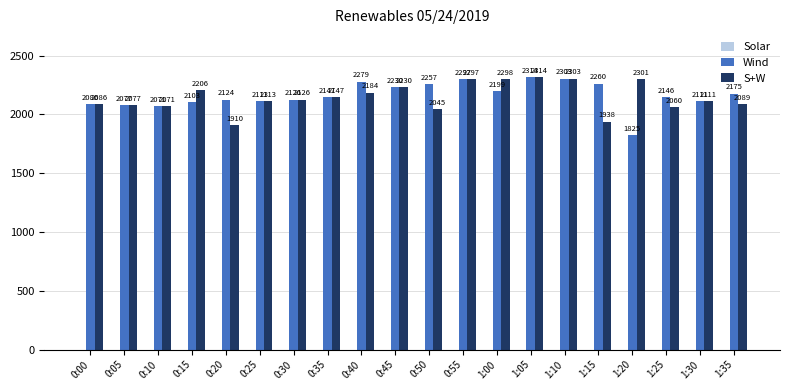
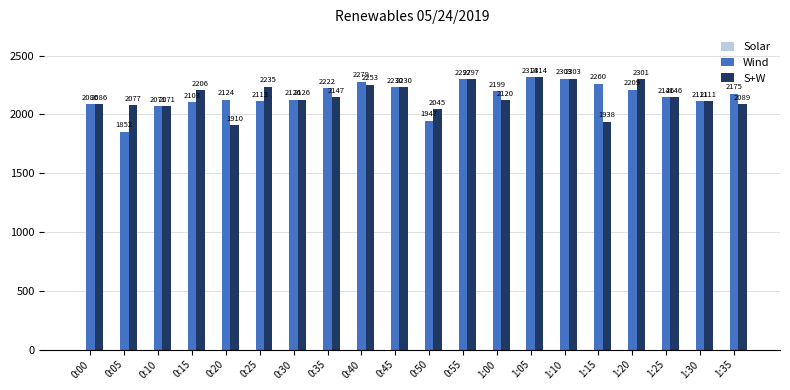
Wind, 0:05: 2077 -> 1852
S+W, 0:25: 2113 -> 2235
Wind, 0:35: 2147 -> 2222
S+W, 0:40: 2184 -> 2253
Wind, 0:50: 2257 -> 1947
S+W, 1:00: 2298 -> 2120
Wind, 1:20: 1825 -> 2209
S+W, 1:25: 2060 -> 2146
